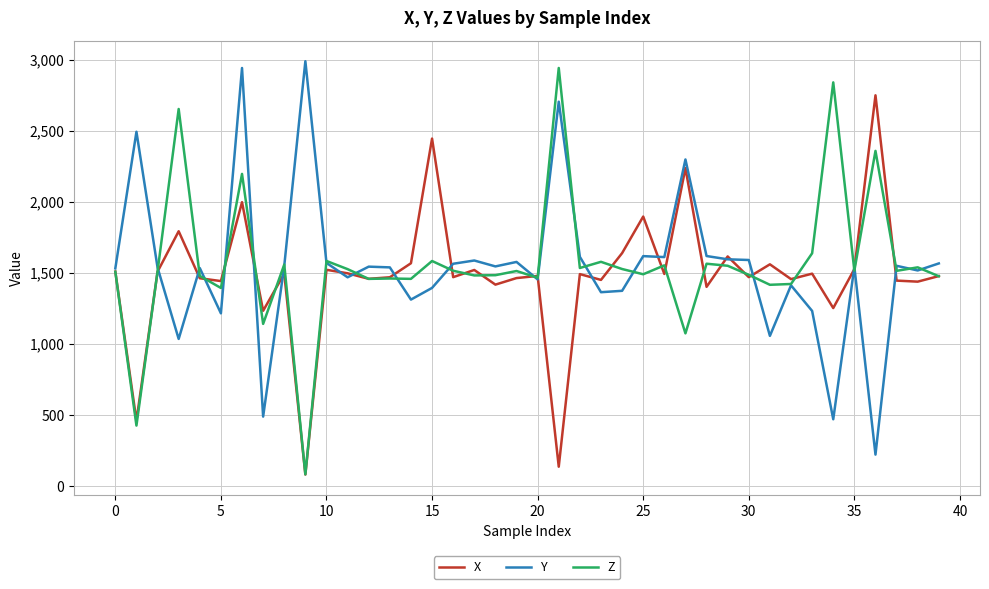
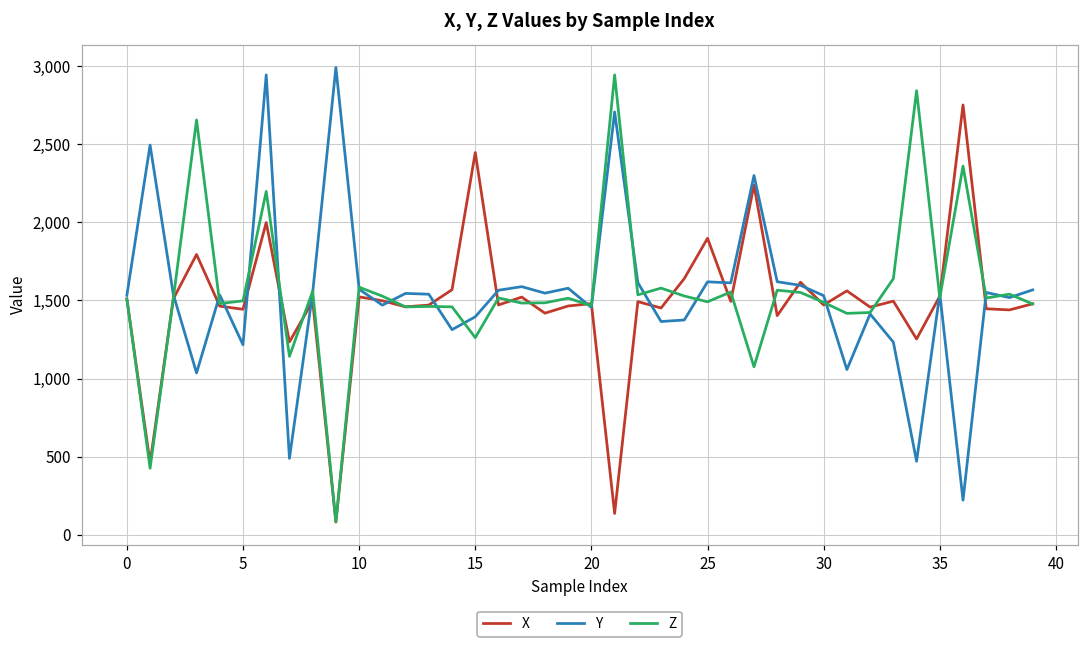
Z, 5: 1,390 -> 1,500
Z, 15: 1,580 -> 1,260
Y, 30: 1,590 -> 1,530
